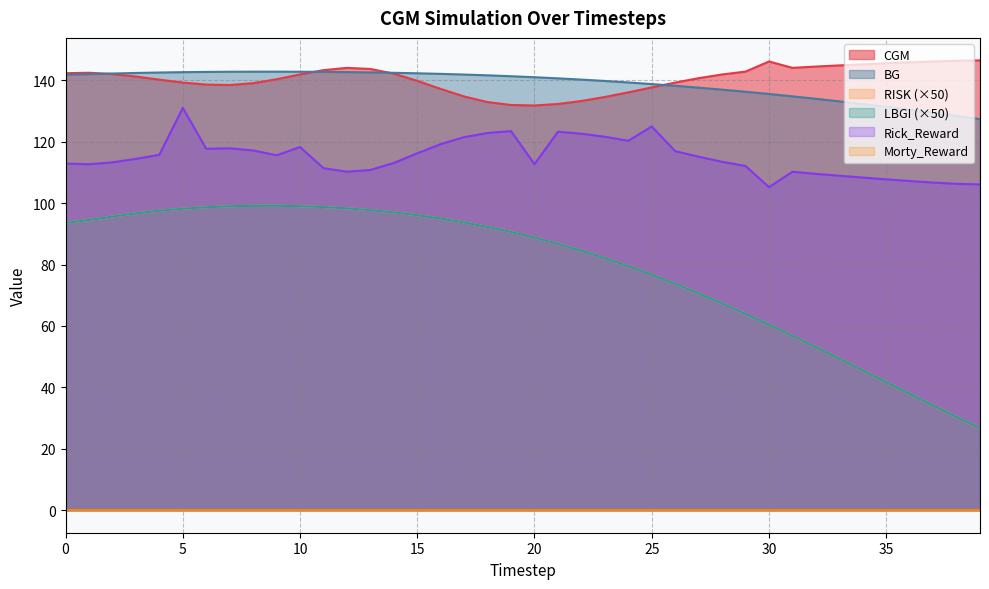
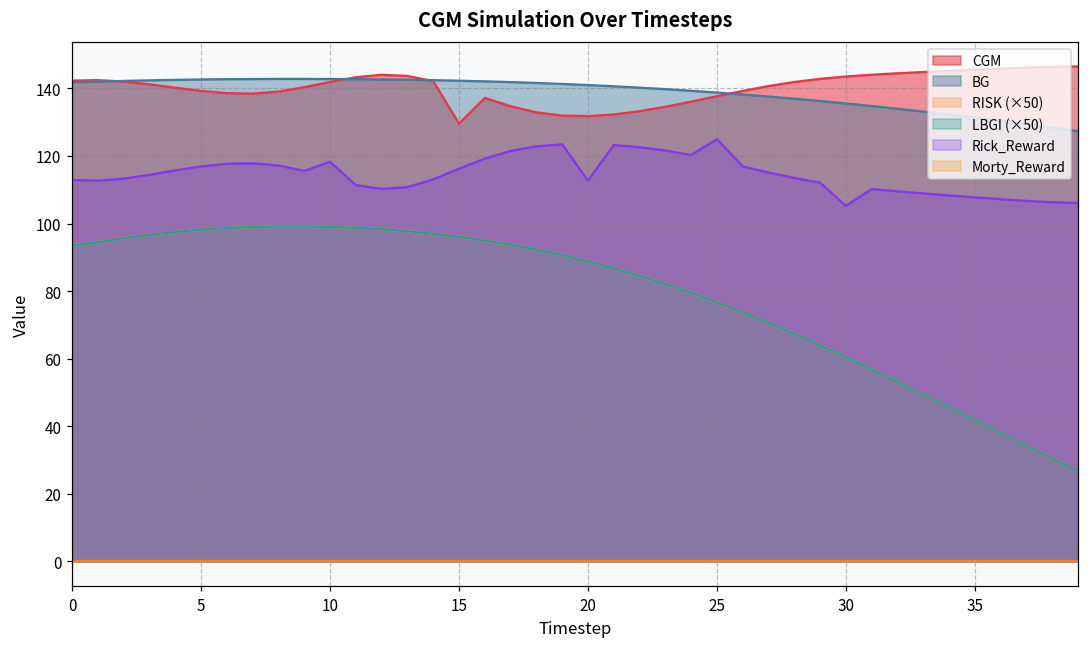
Rick_Reward, 5: 131 -> 117
CGM, 15: 140 -> 130
CGM, 30: 146 -> 144
